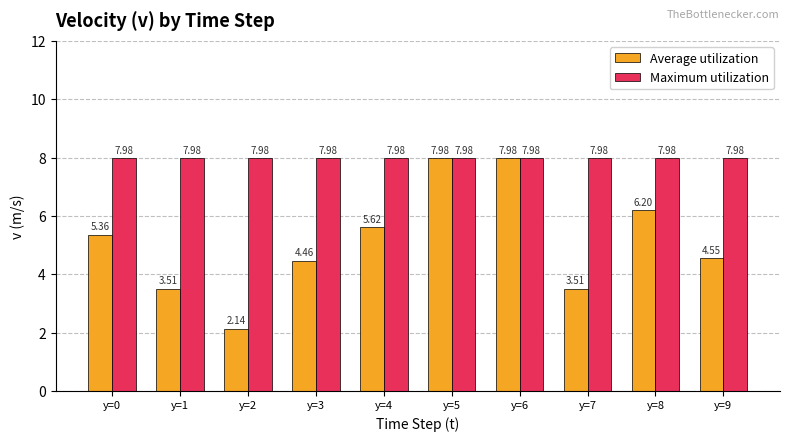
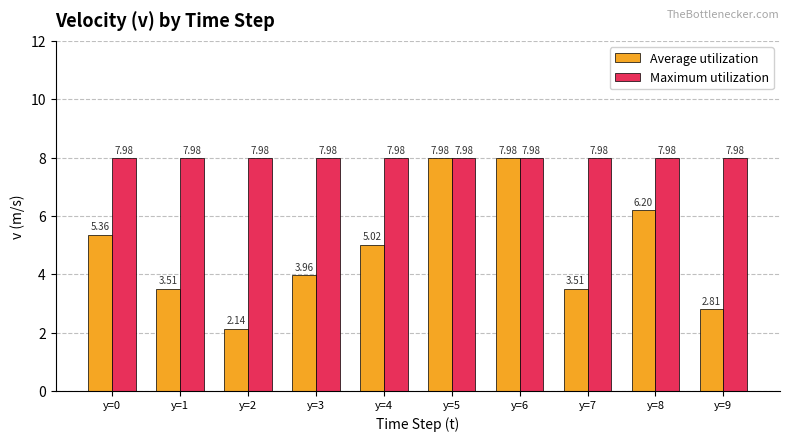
Average utilization, y=3: 4.46 -> 3.96
Average utilization, y=4: 5.62 -> 5.02
Average utilization, y=9: 4.55 -> 2.81
